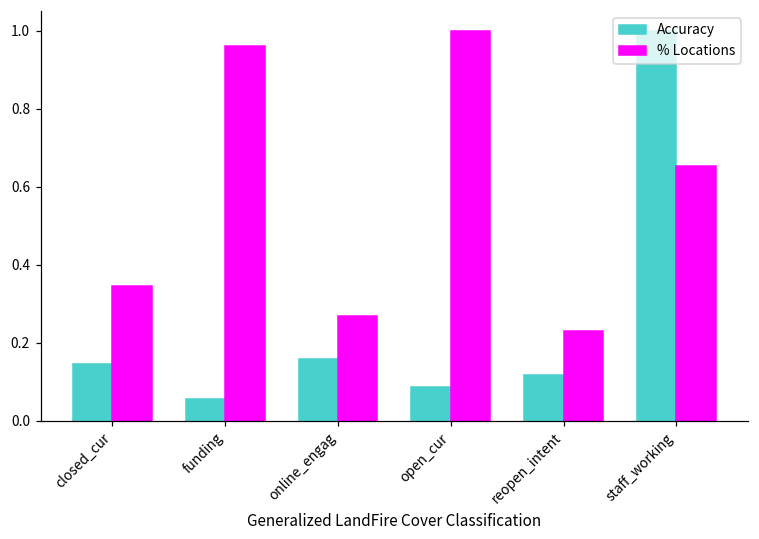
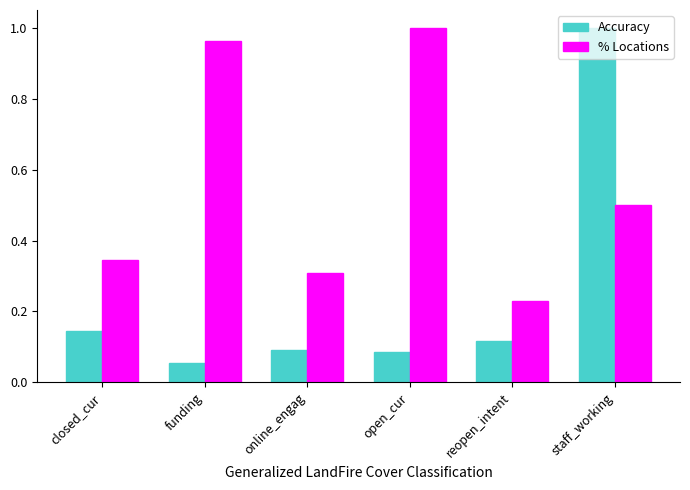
Accuracy, online_engag: 0.16 -> 0.09
% Locations, online_engag: 0.27 -> 0.31
% Locations, staff_working: 0.65 -> 0.50
